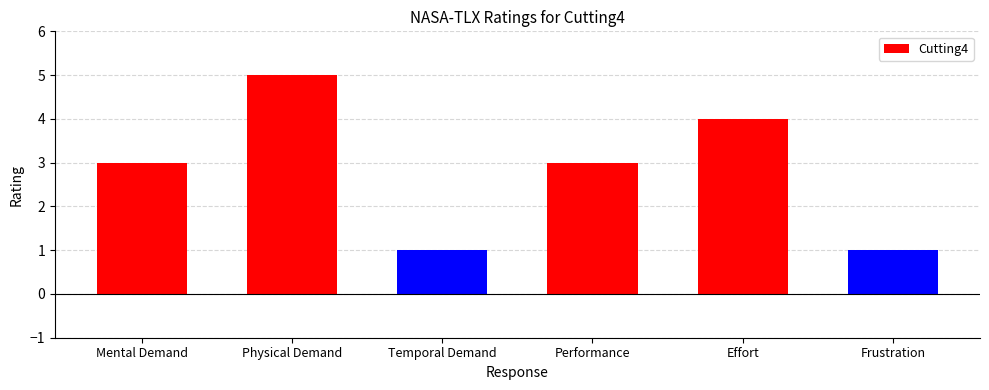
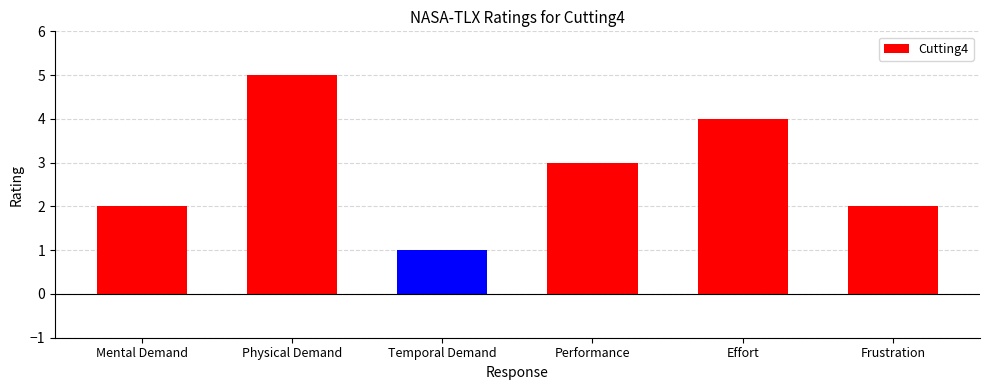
Mental Demand: 3 -> 2
Frustration: 1 -> 2
